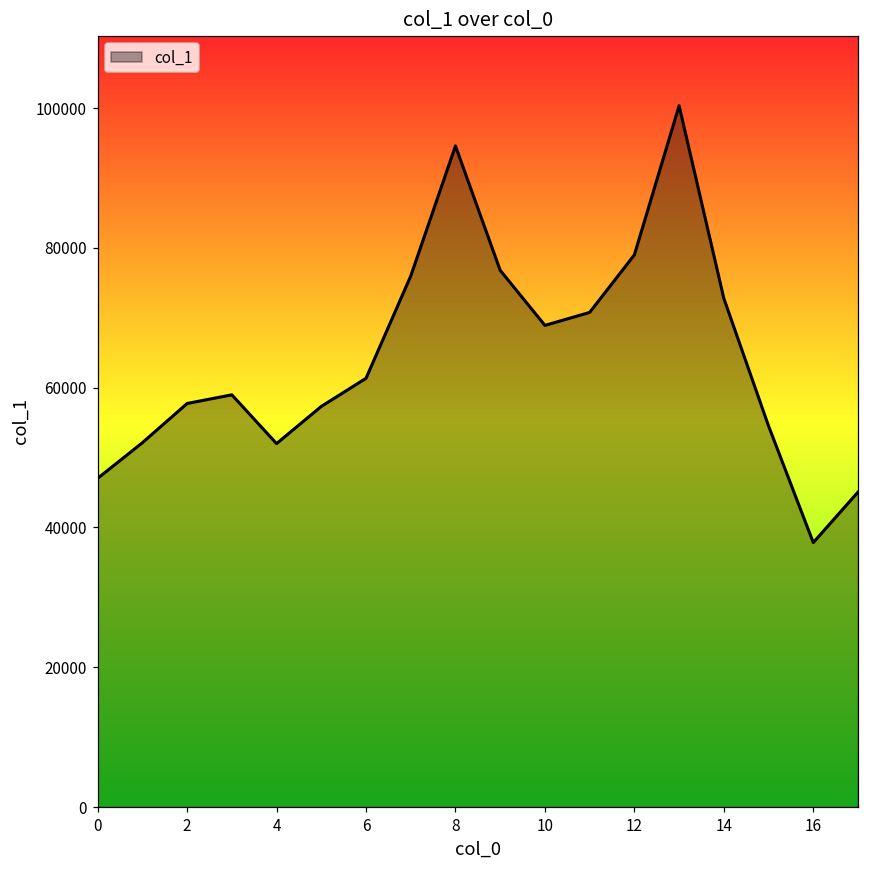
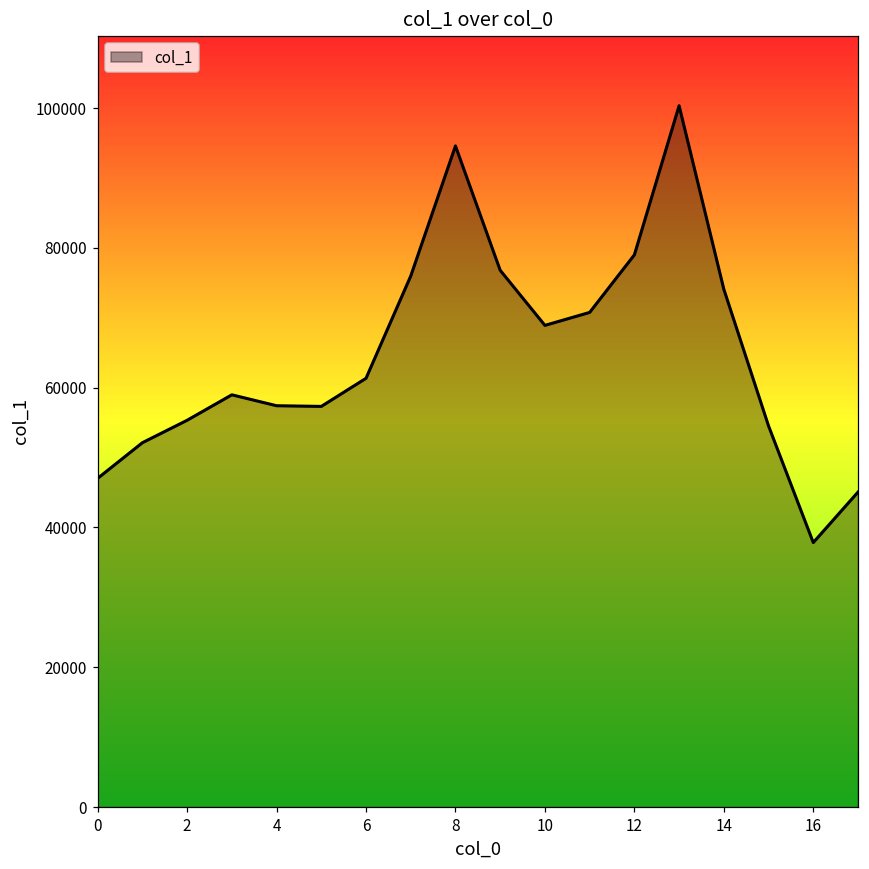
2: 58000 -> 55000
4: 52000 -> 57000
14: 73000 -> 74000
